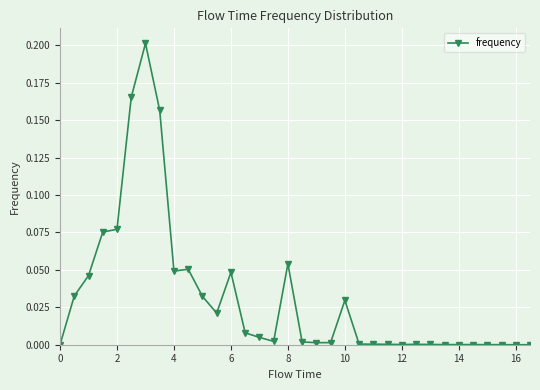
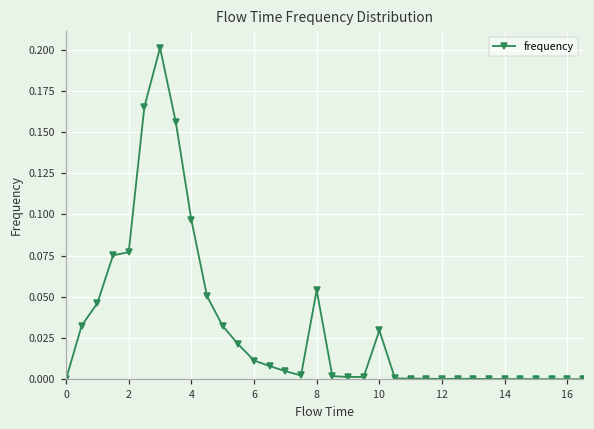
4: 0.049 -> 0.097
6: 0.048 -> 0.011
